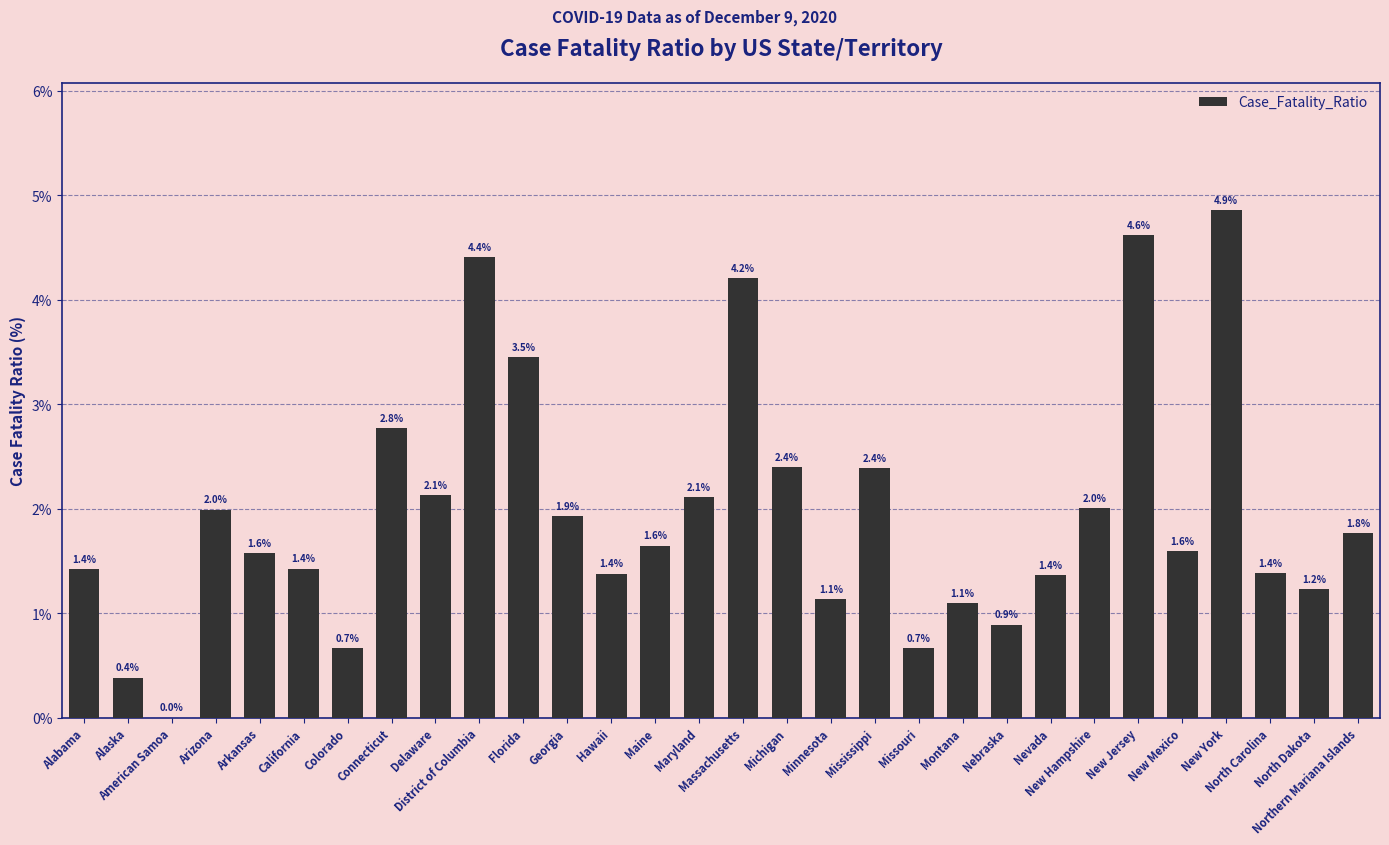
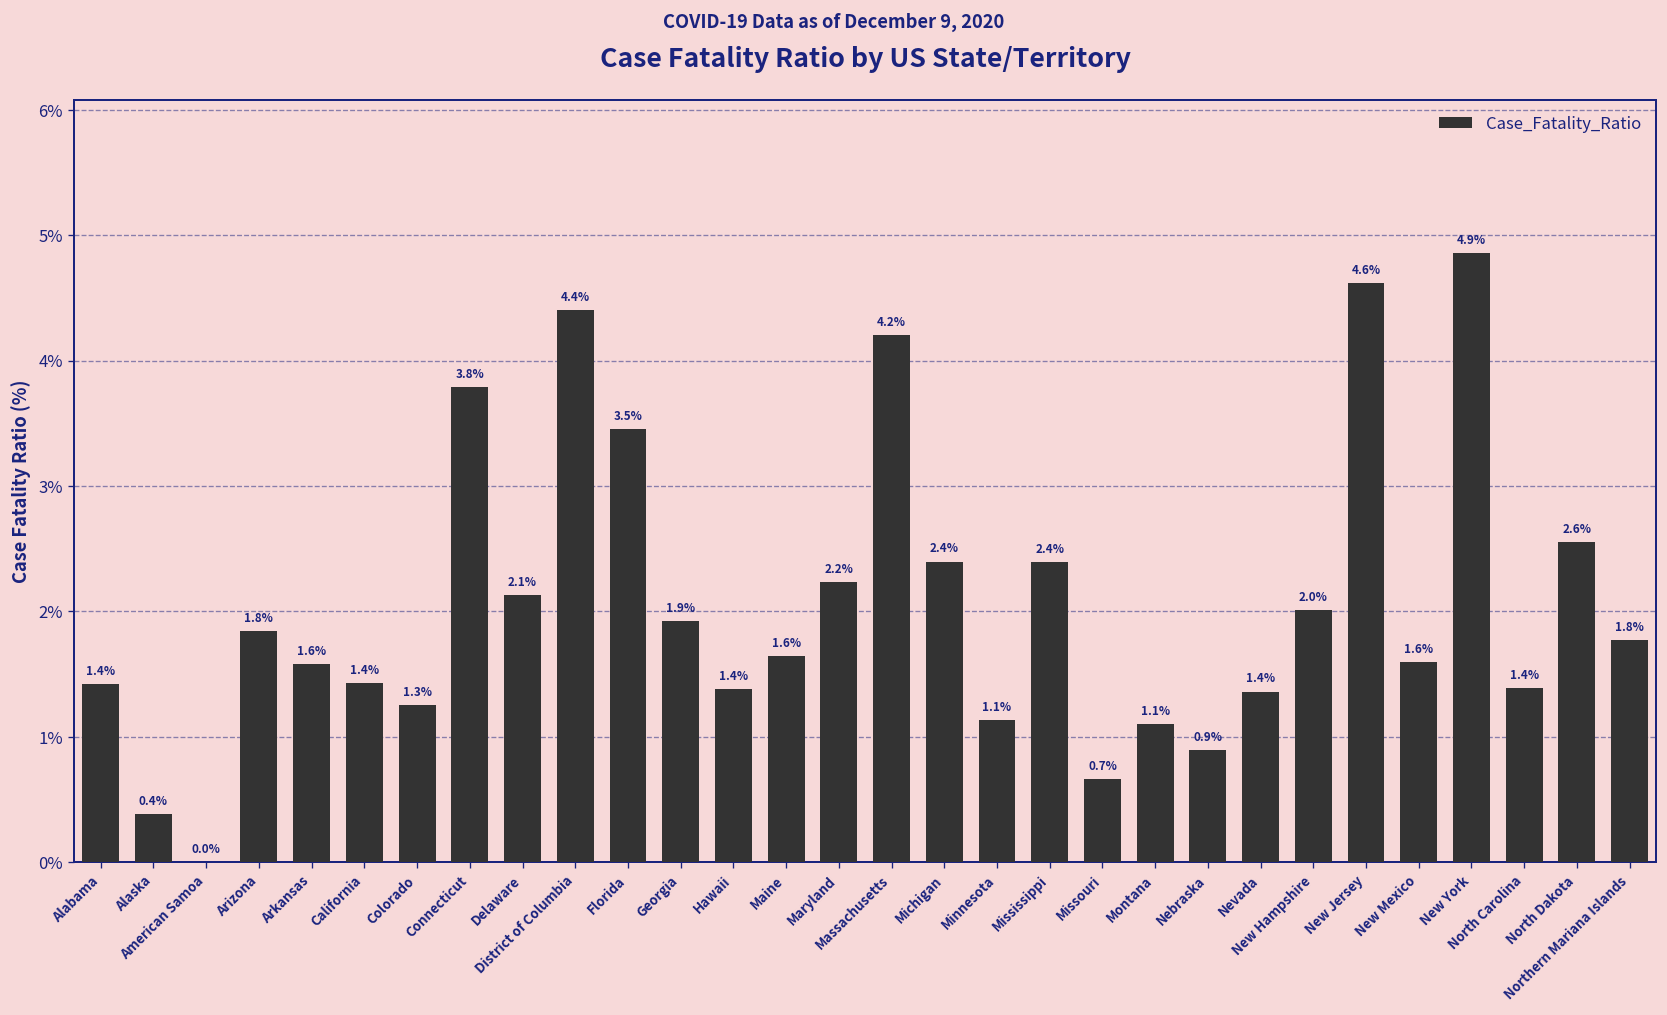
Arizona: 2.0% -> 1.8%
Colorado: 0.7% -> 1.3%
Connecticut: 2.8% -> 3.8%
Maryland: 2.1% -> 2.2%
North Dakota: 1.2% -> 2.6%
